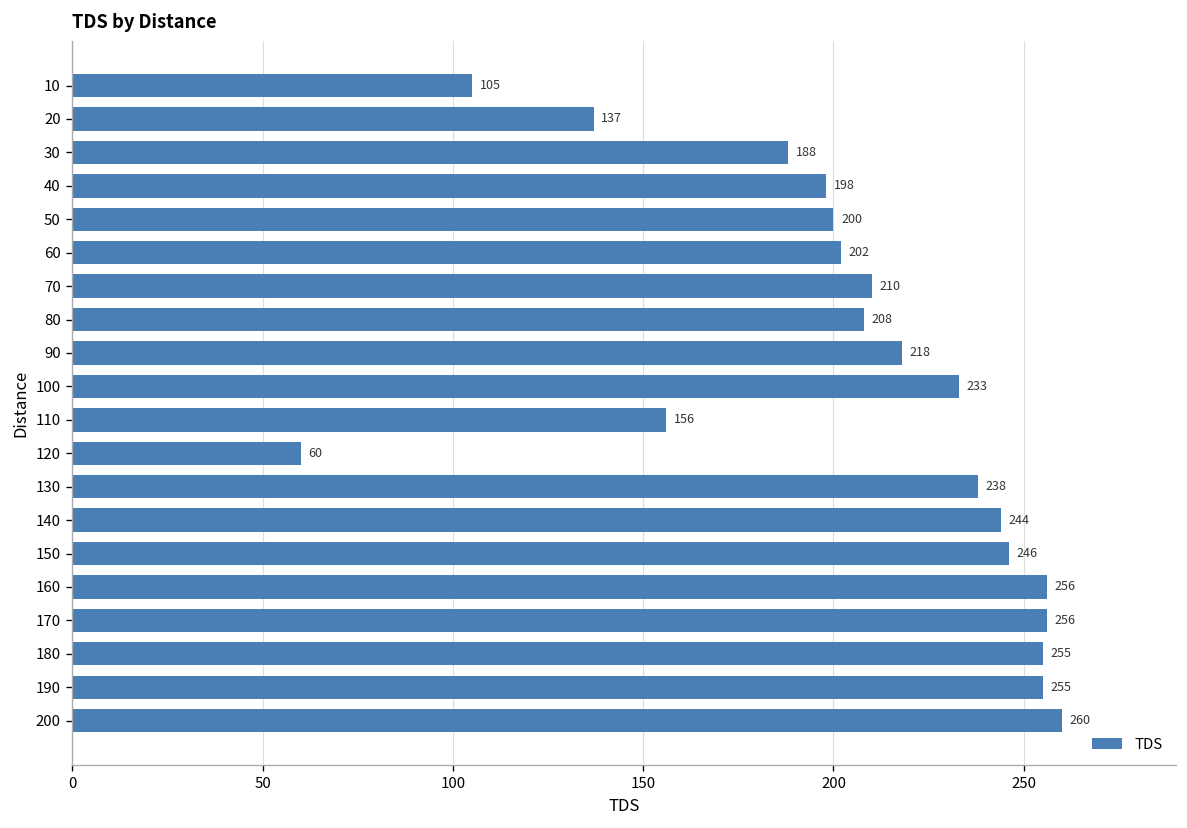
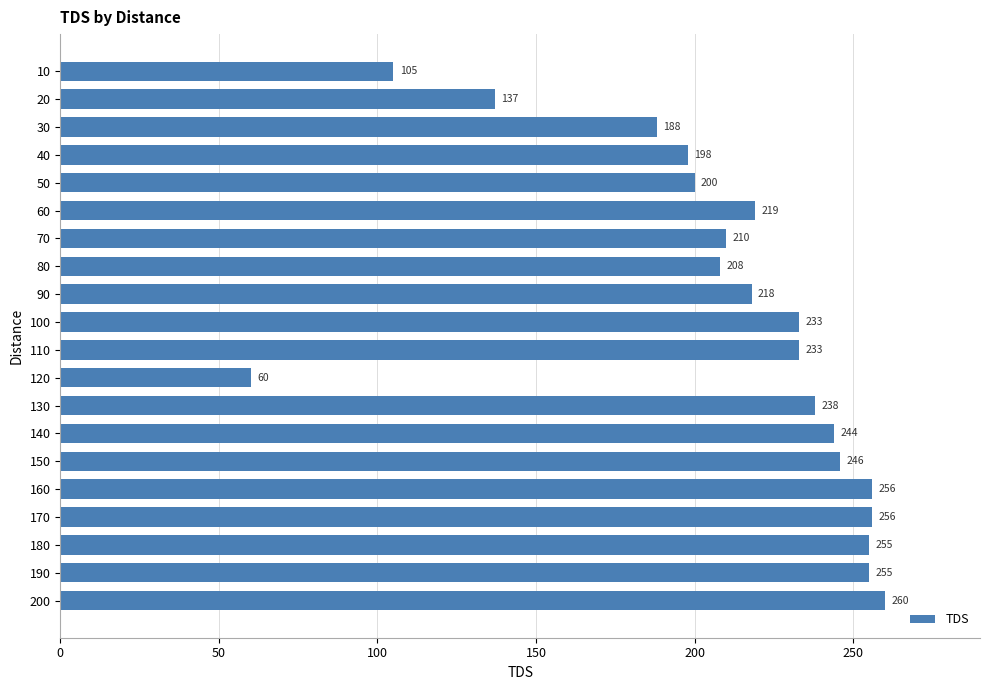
60: 202 -> 219
110: 156 -> 233
